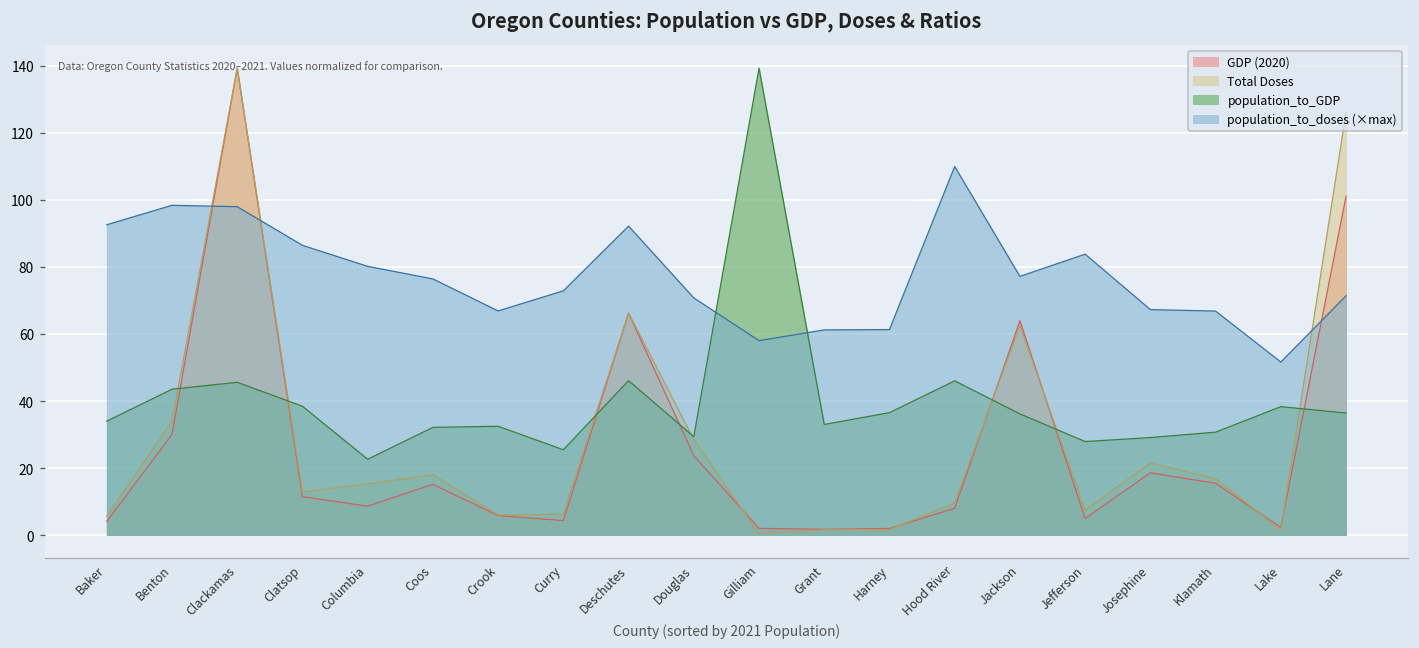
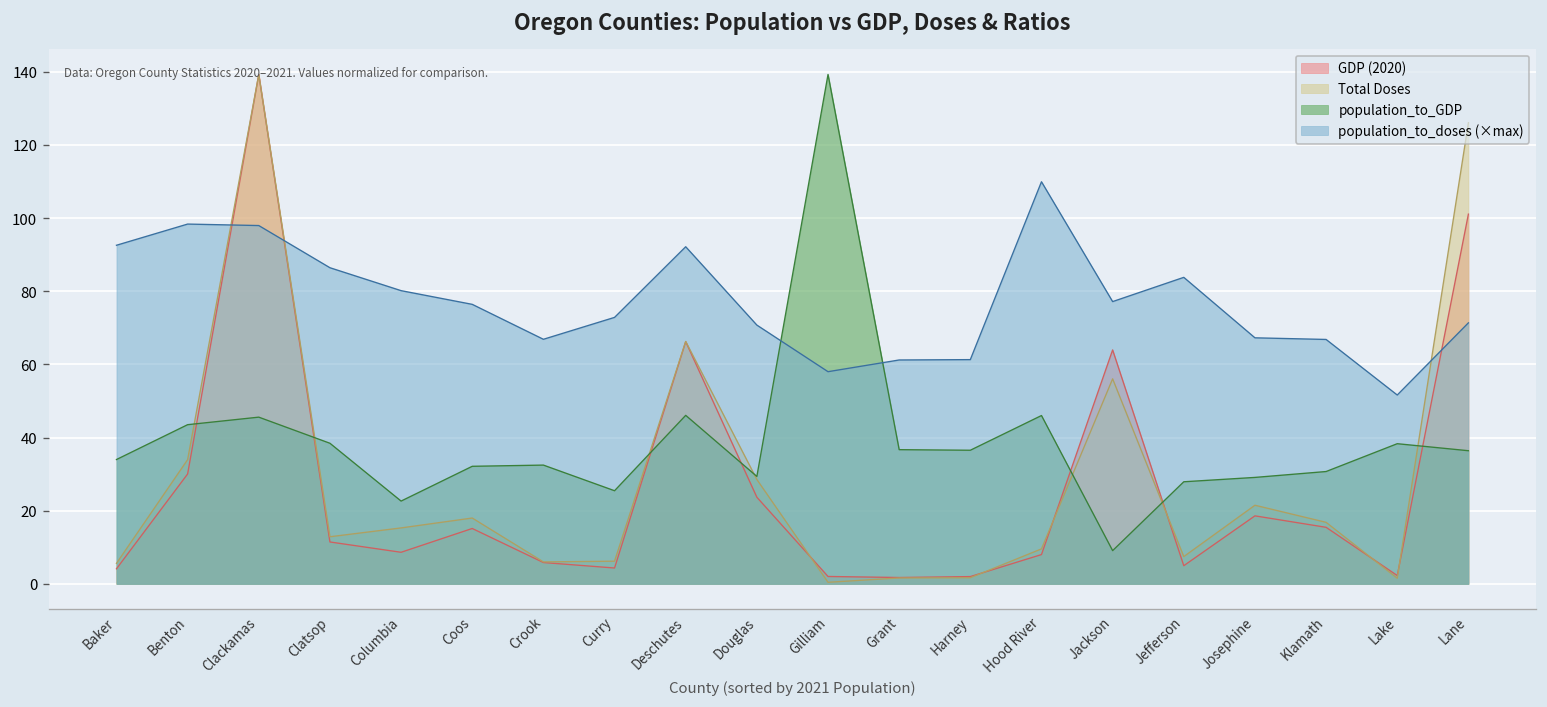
population_to_GDP, Grant: 33 -> 37
Total Doses, Jackson: 62 -> 56
population_to_GDP, Jackson: 36 -> 9
